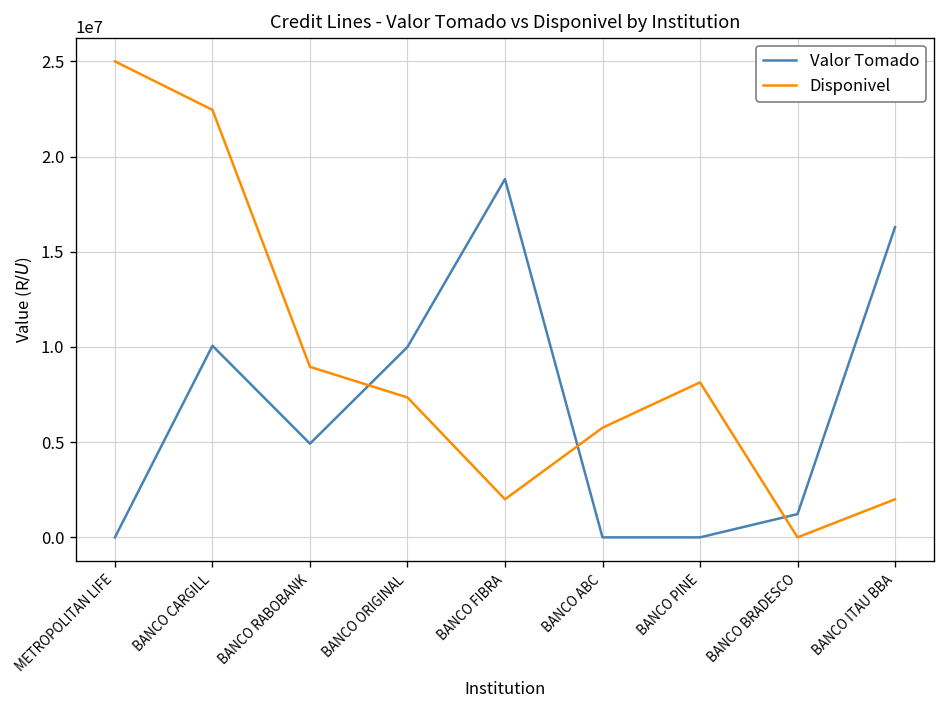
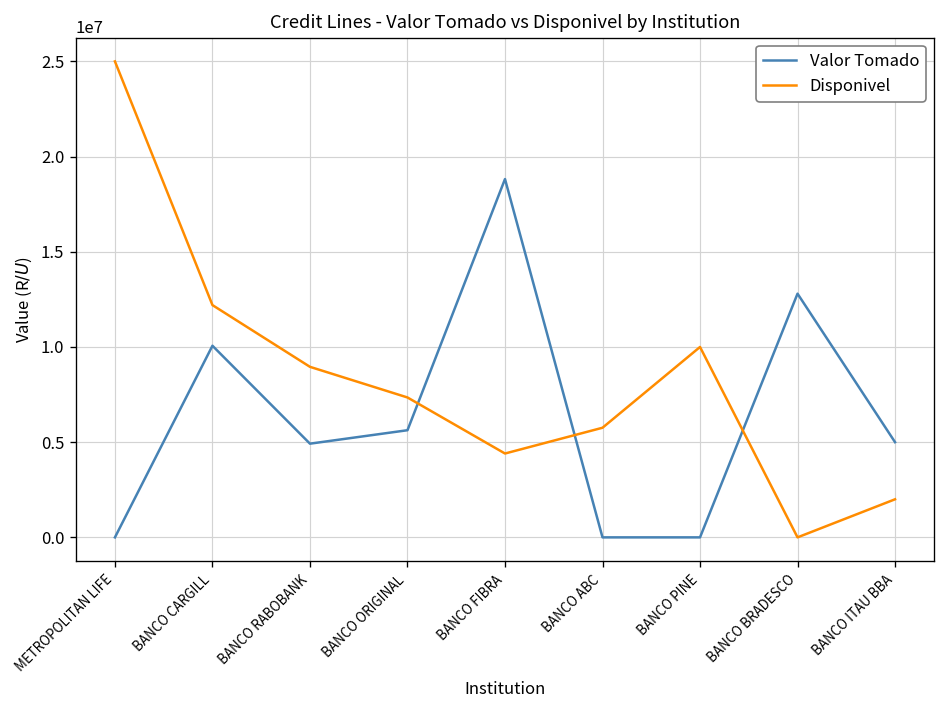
Disponivel, BANCO CARGILL: 22500000 -> 12200000
Valor Tomado, BANCO ORIGINAL: 10000000 -> 5600000
Disponivel, BANCO FIBRA: 2000000 -> 4400000
Disponivel, BANCO PINE: 8100000 -> 10000000
Valor Tomado, BANCO BRADESCO: 1200000 -> 12800000
Valor Tomado, BANCO ITAU BBA: 16300000 -> 5000000
